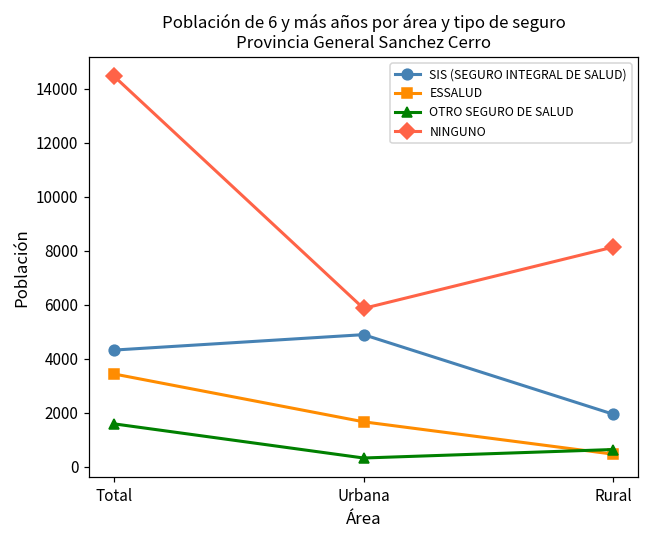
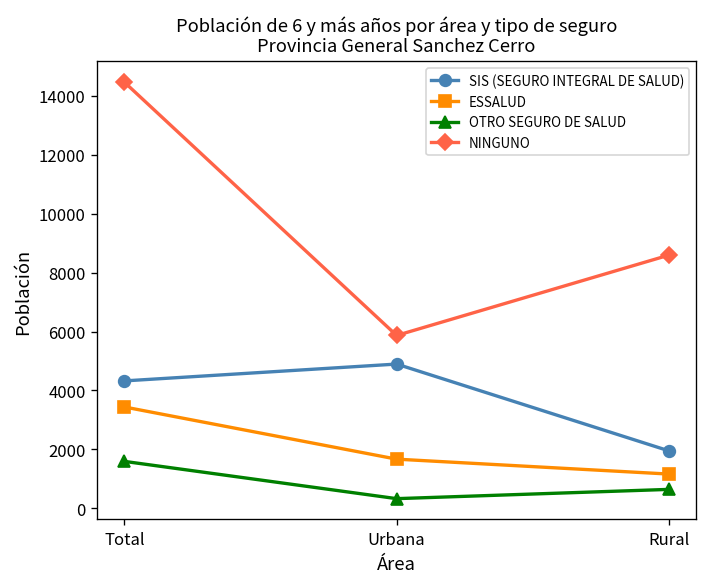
ESSALUD, Rural: 500 -> 1200
NINGUNO, Rural: 8100 -> 8600
